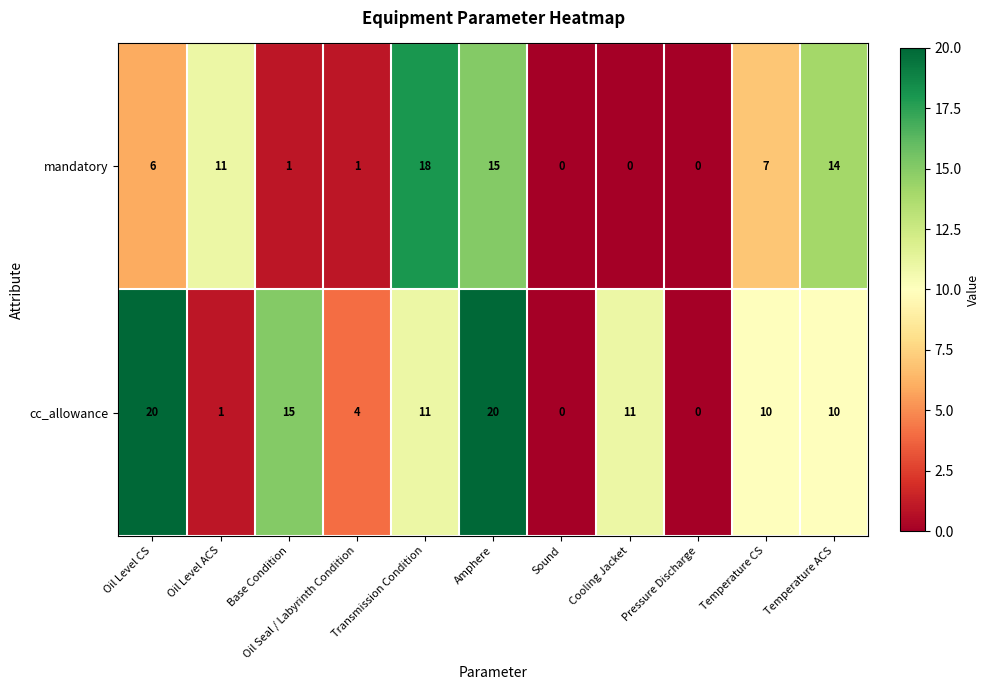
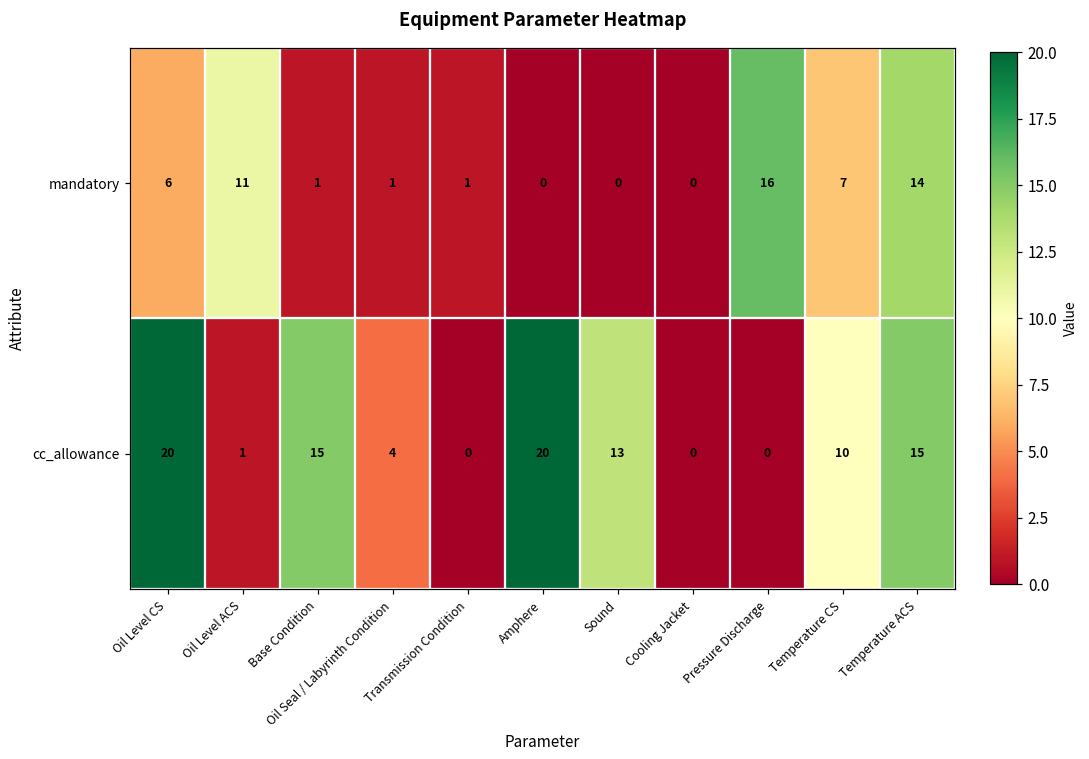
mandatory, Transmission Condition: 18 -> 1
mandatory, Amphere: 15 -> 0
mandatory, Pressure Discharge: 0 -> 16
cc_allowance, Transmission Condition: 11 -> 0
cc_allowance, Sound: 0 -> 13
cc_allowance, Cooling Jacket: 11 -> 0
cc_allowance, Temperature ACS: 10 -> 15
